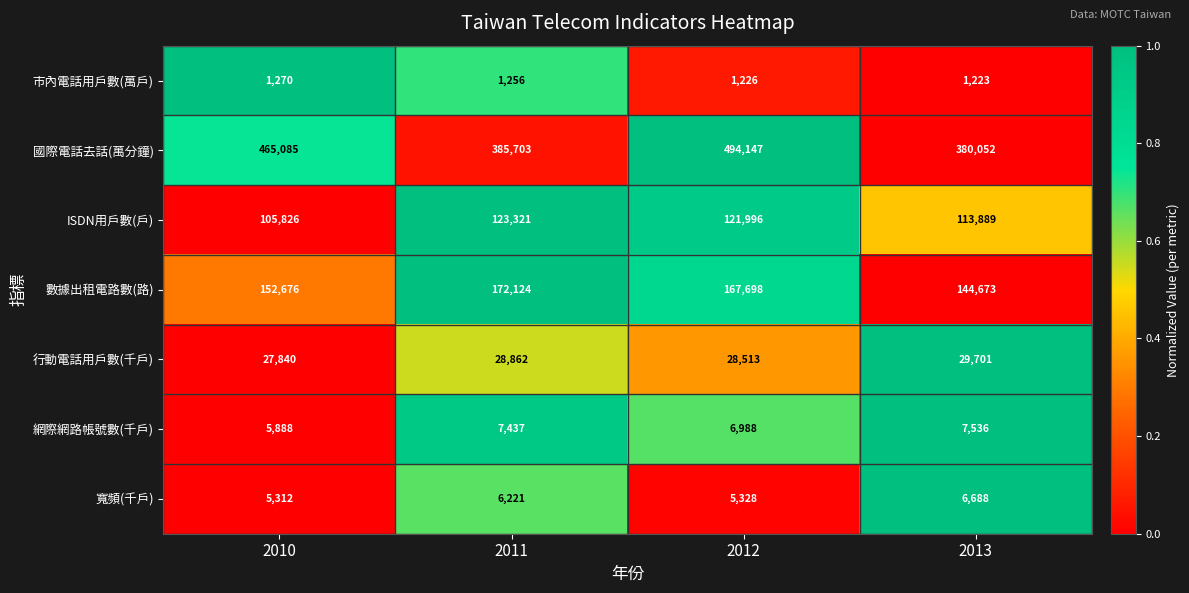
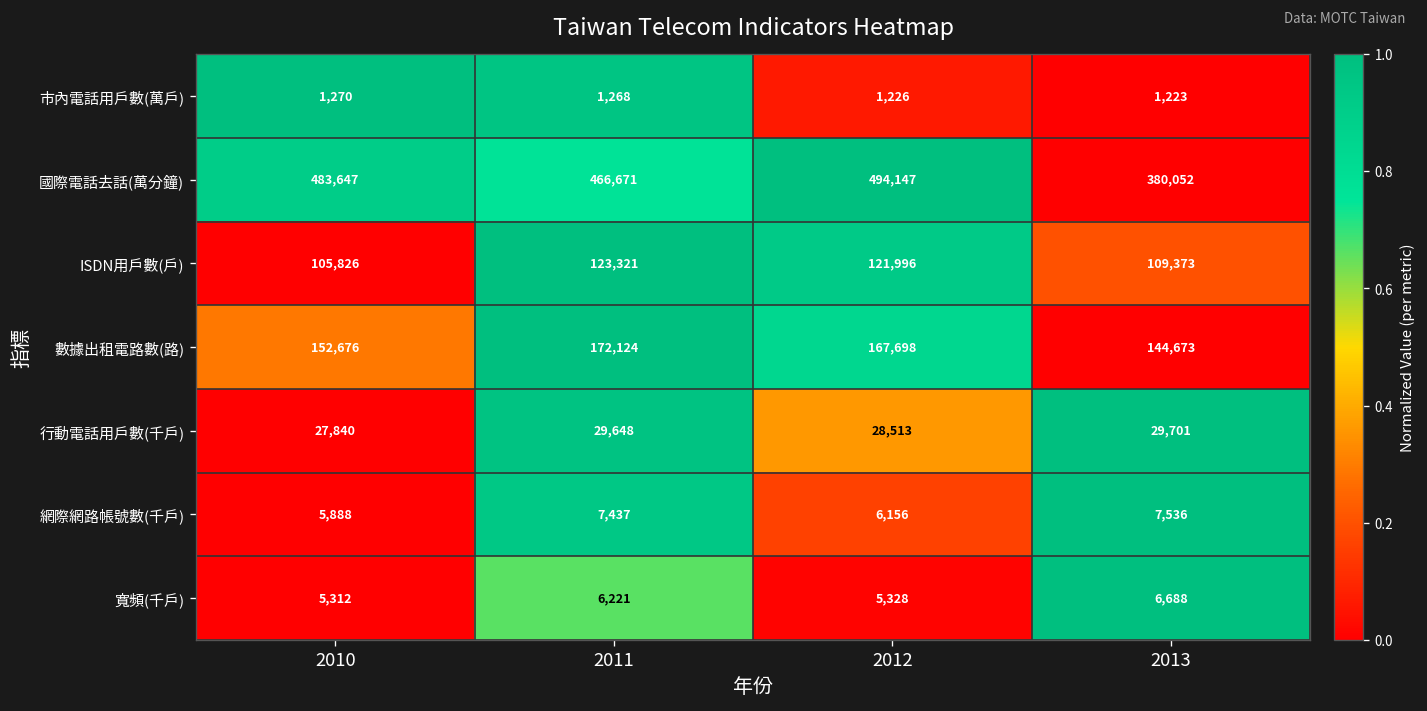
市內電話用戶數(萬戶), 2011: 1,256 -> 1,268
國際電話去話(萬分鐘), 2010: 465,085 -> 483,647
國際電話去話(萬分鐘), 2011: 385,703 -> 466,671
ISDN用戶數(戶), 2013: 113,889 -> 109,373
行動電話用戶數(千戶), 2011: 28,862 -> 29,648
網際網路帳號數(千戶), 2012: 6,988 -> 6,156
